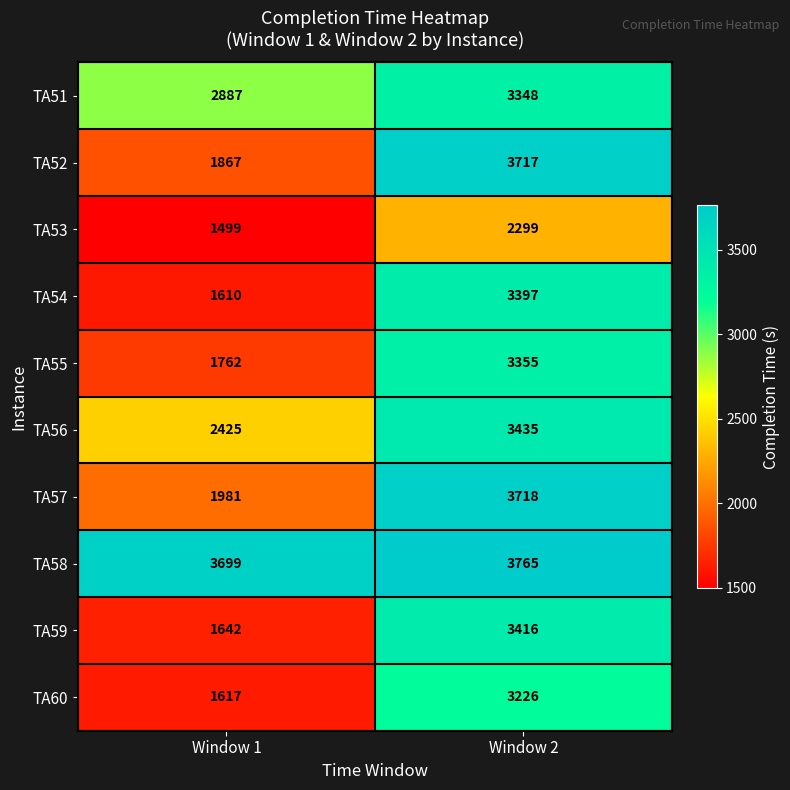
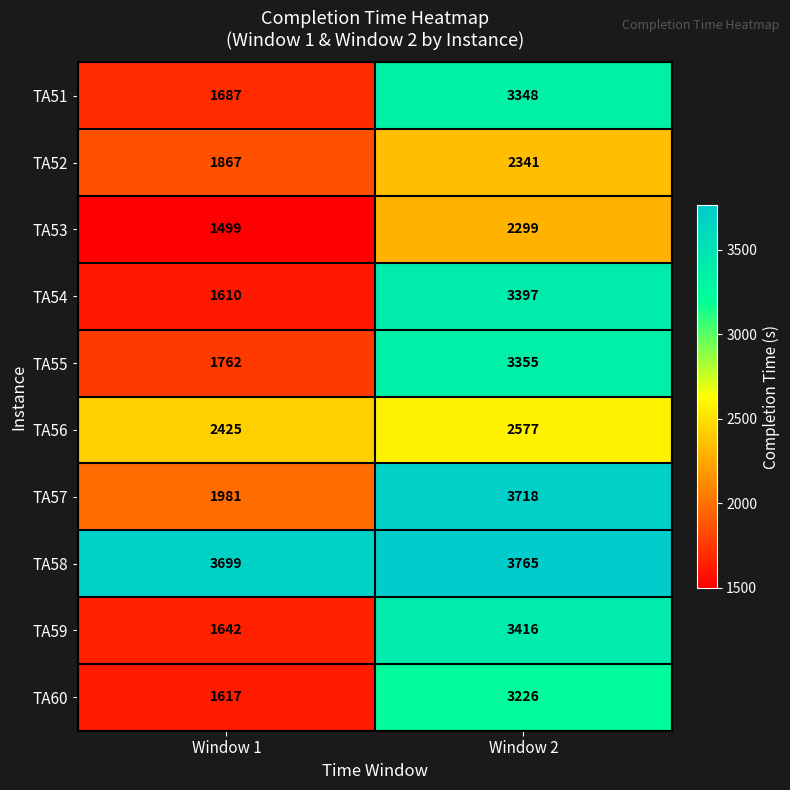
TA51, Window 1: 2887 -> 1687
TA52, Window 2: 3717 -> 2341
TA56, Window 2: 3435 -> 2577
